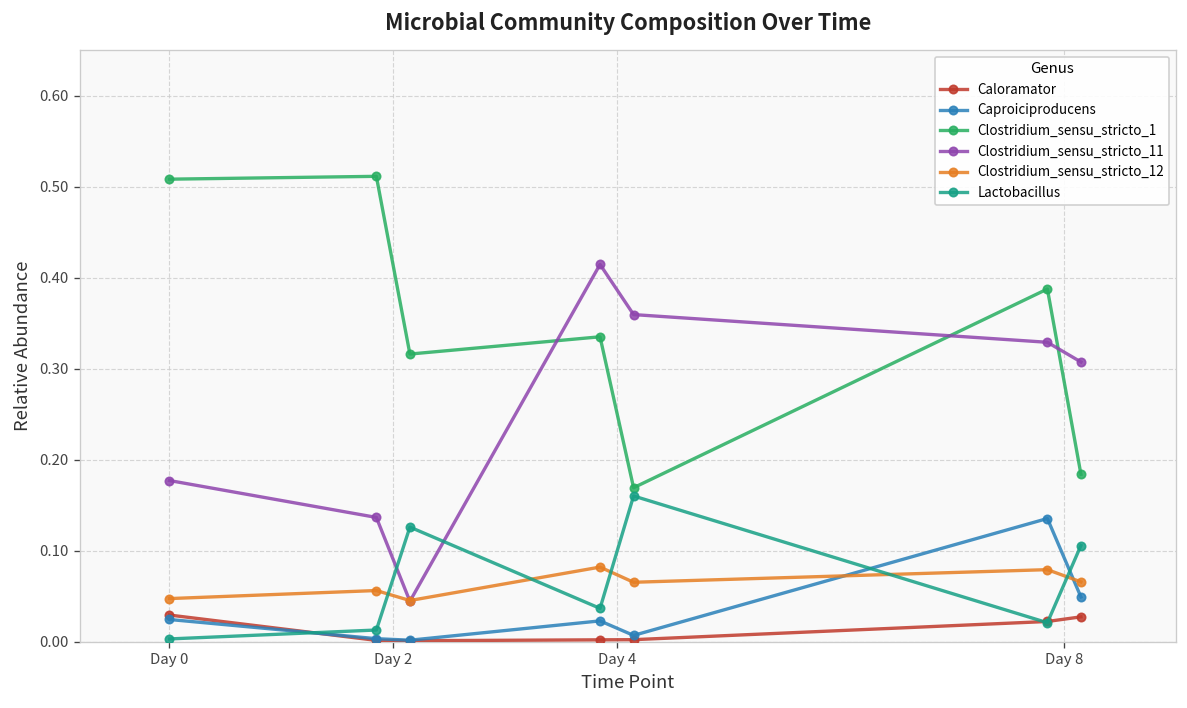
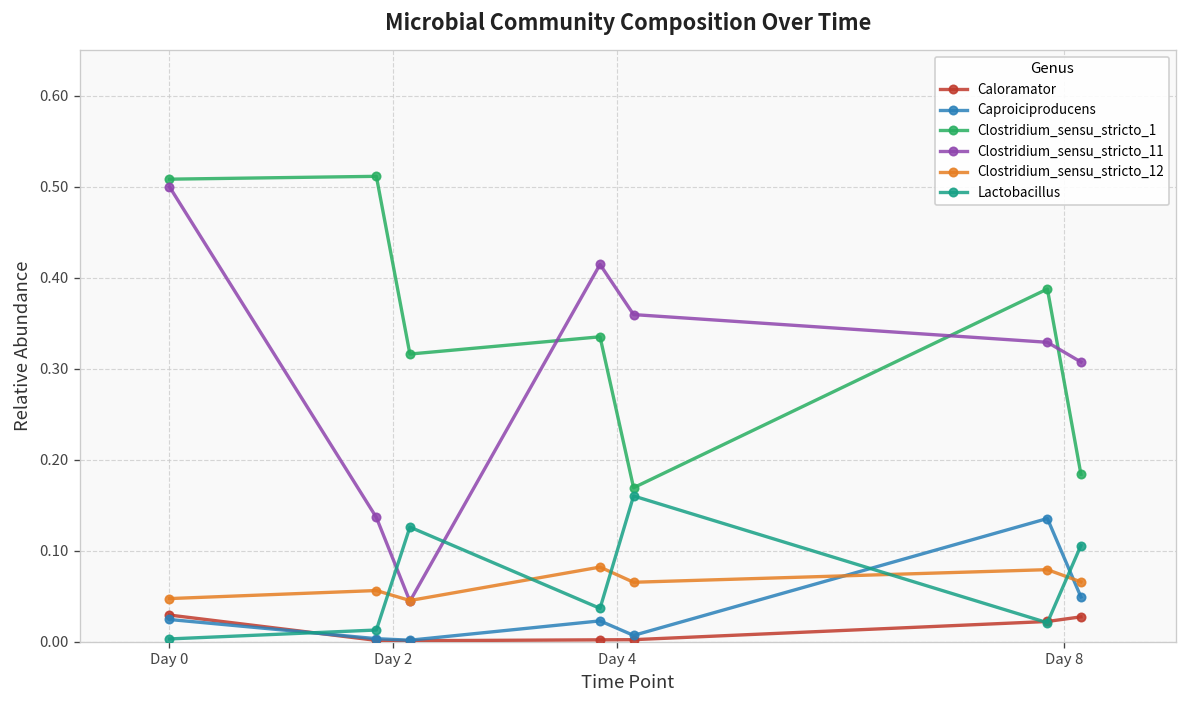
Clostridium_sensu_stricto_11, Day 0: 0.18 -> 0.50
